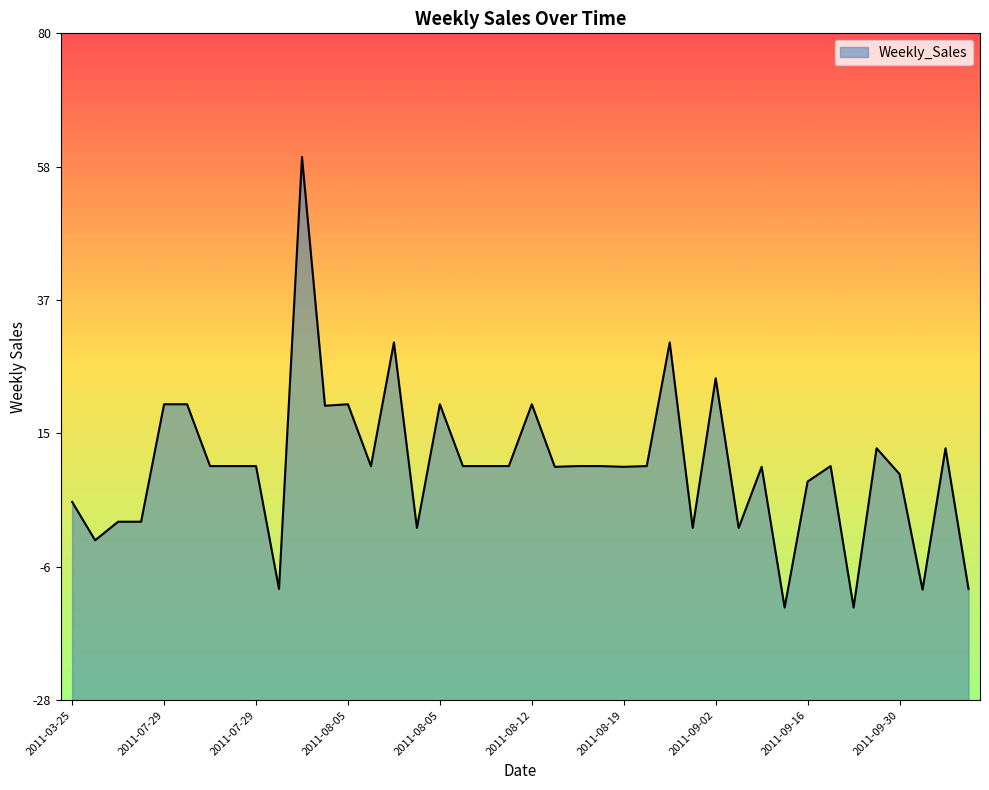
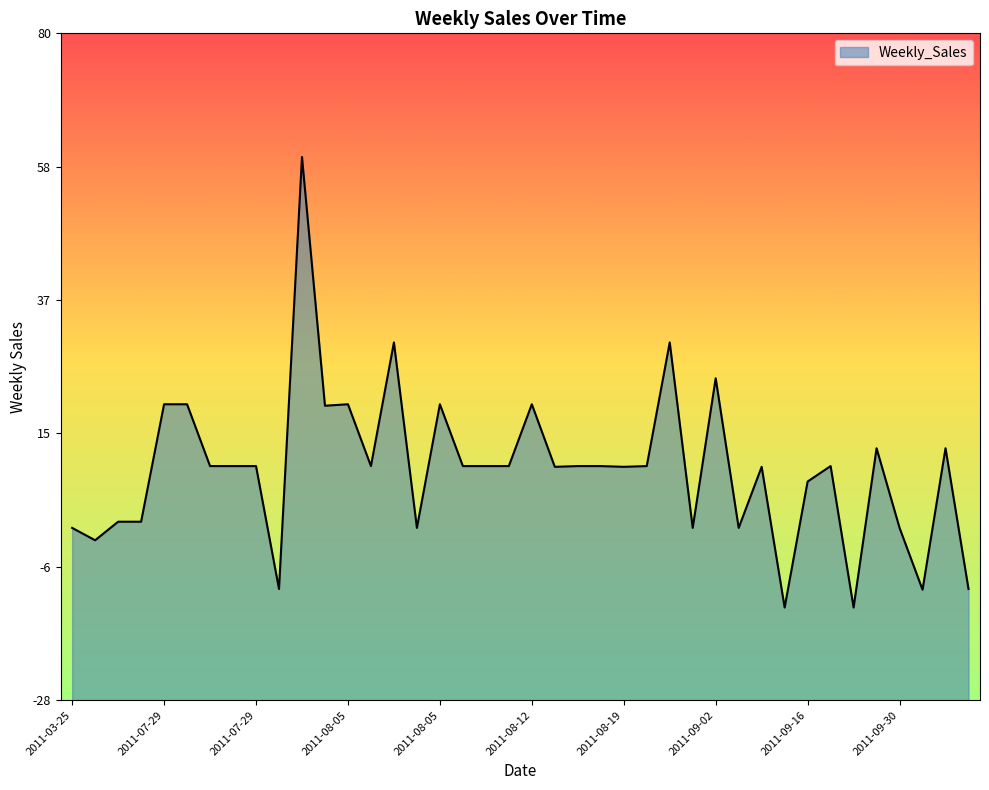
2011-03-25: 4 -> 0
2011-09-30: 9 -> 0
